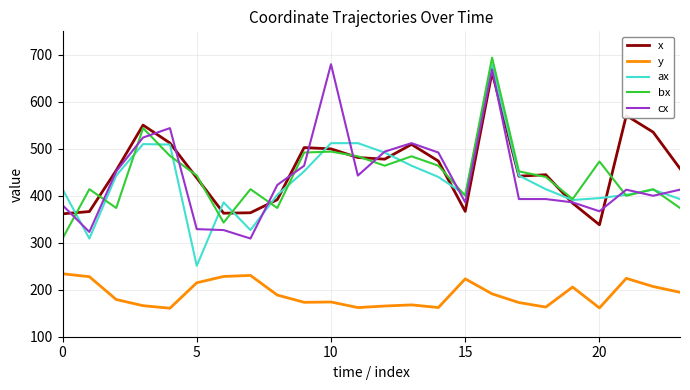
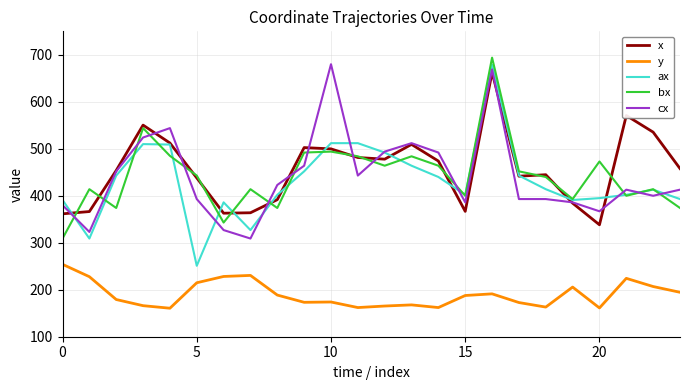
y, 0: 230 -> 250
ax, 0: 410 -> 390
cx, 5: 330 -> 390
y, 15: 220 -> 190
